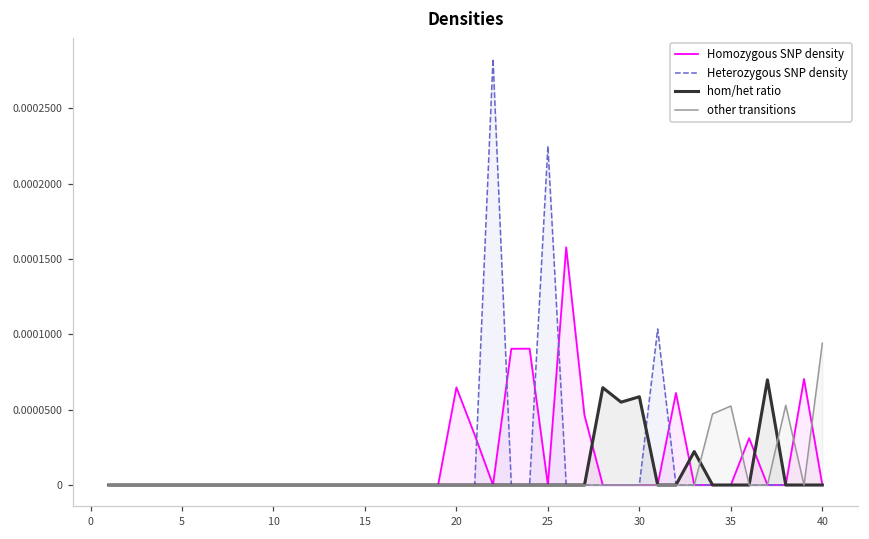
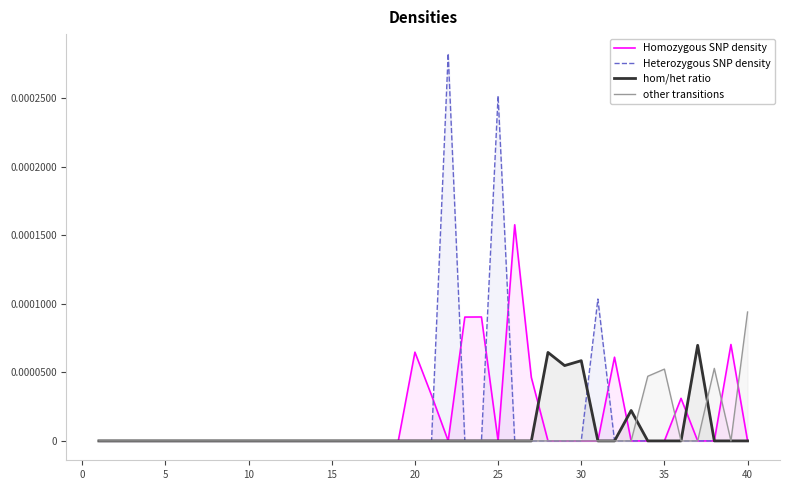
Heterozygous SNP density, 25: 0.000225 -> 0.000252
